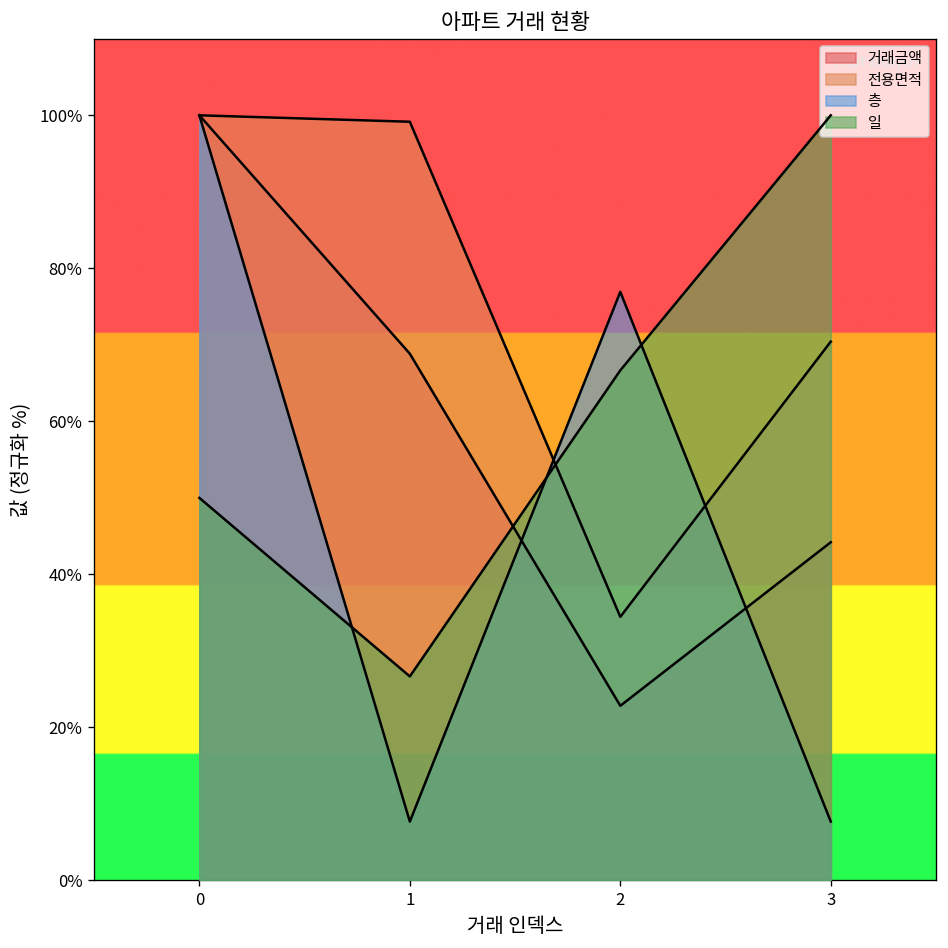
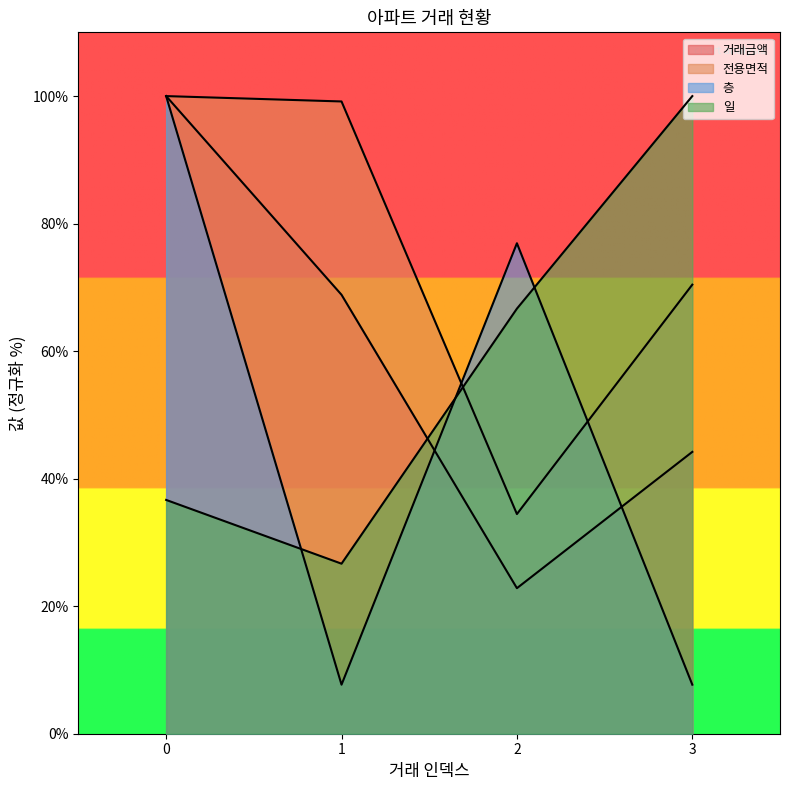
일, 0: 50% -> 37%
